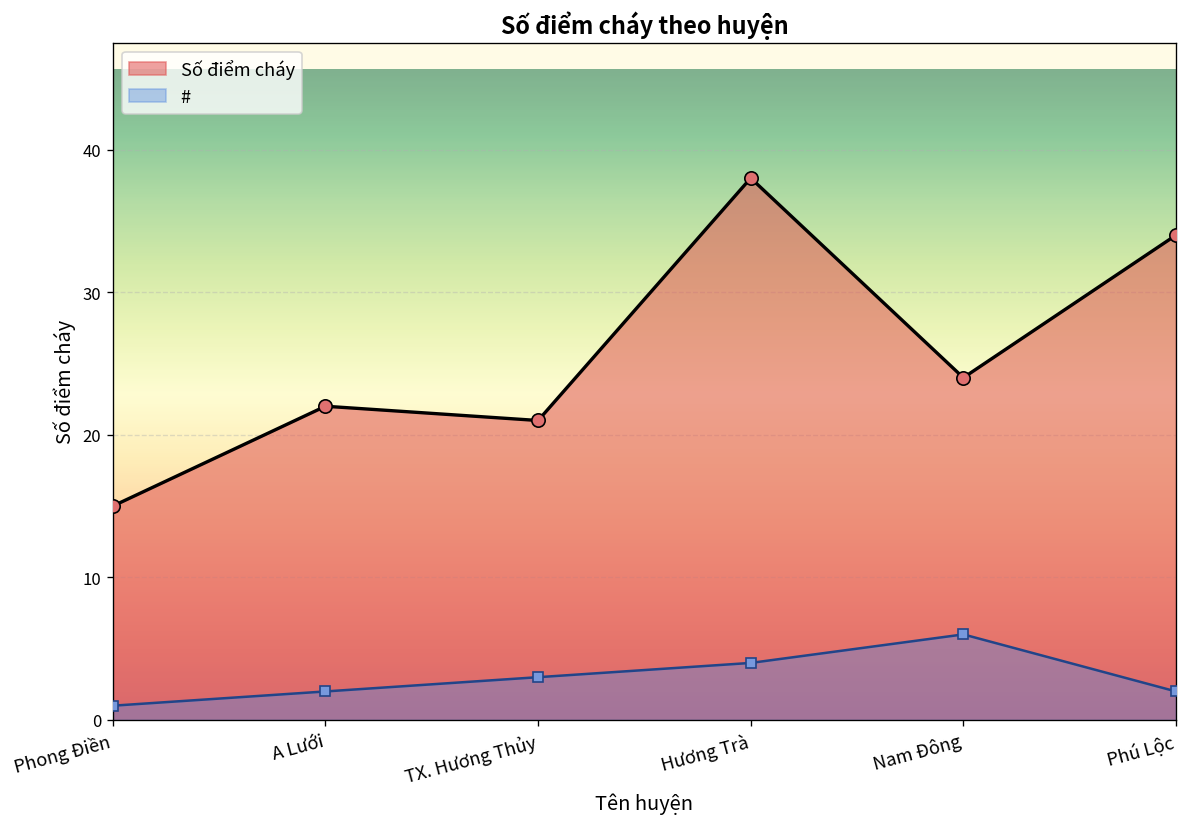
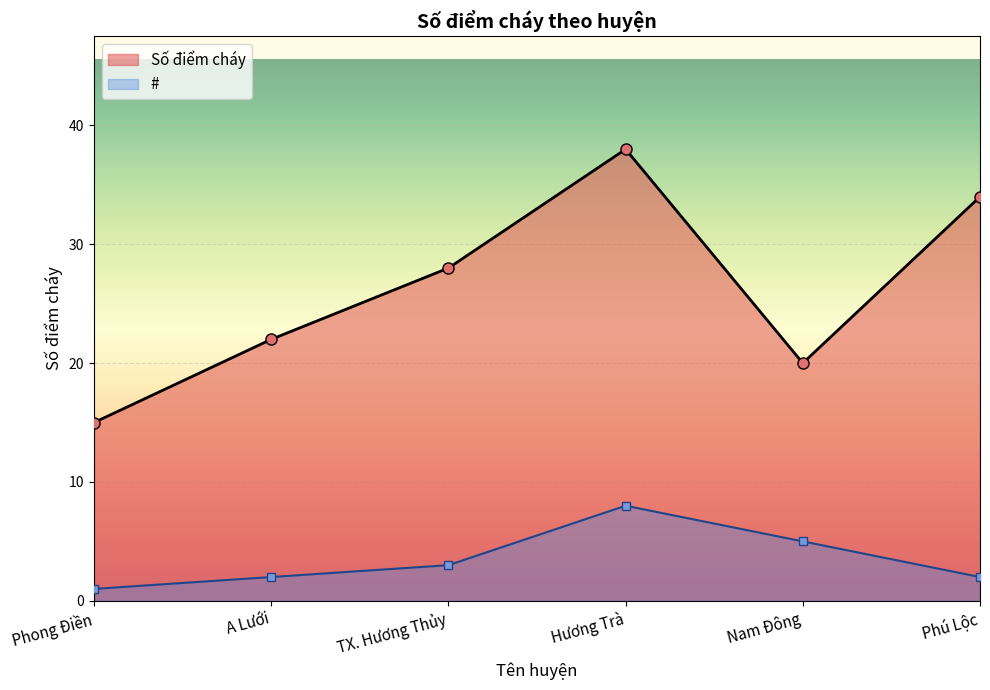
Số điểm cháy, TX. Hương Thủy: 21 -> 28
#, Hương Trà: 4 -> 8
Số điểm cháy, Nam Đông: 24 -> 20
#, Nam Đông: 6 -> 5
